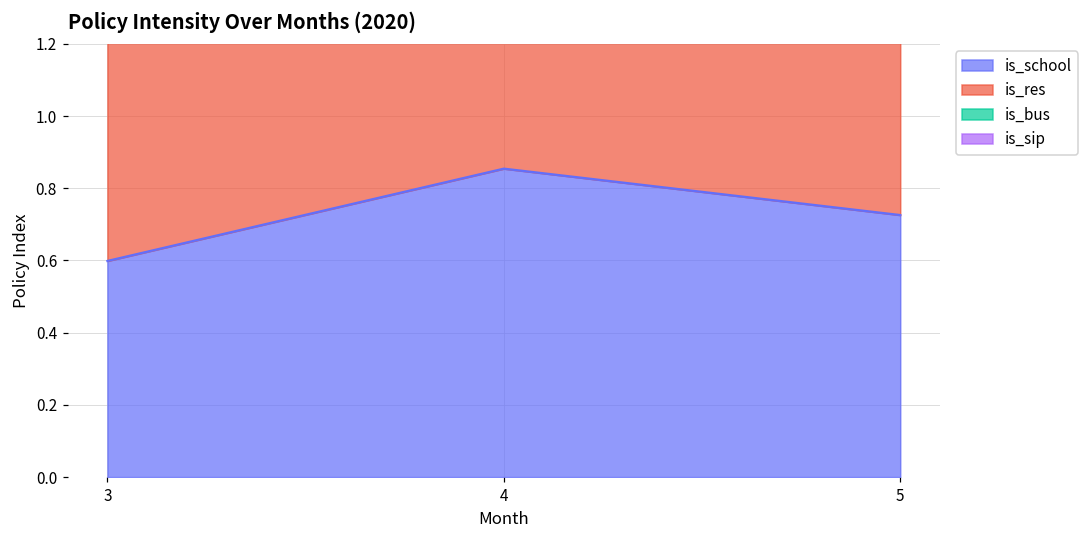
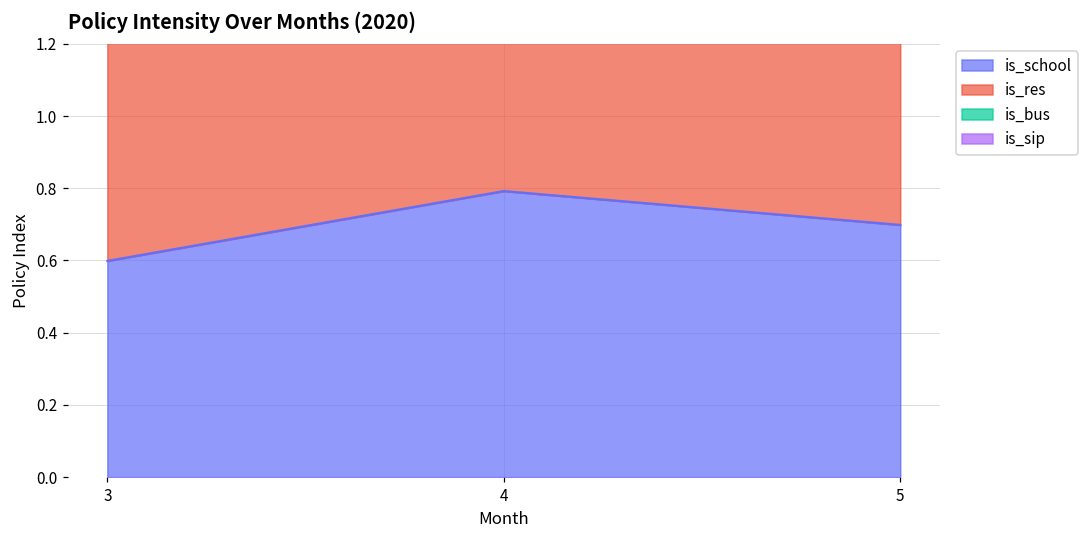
is_school, 4: 0.85 -> 0.79
is_school, 5: 0.73 -> 0.70
